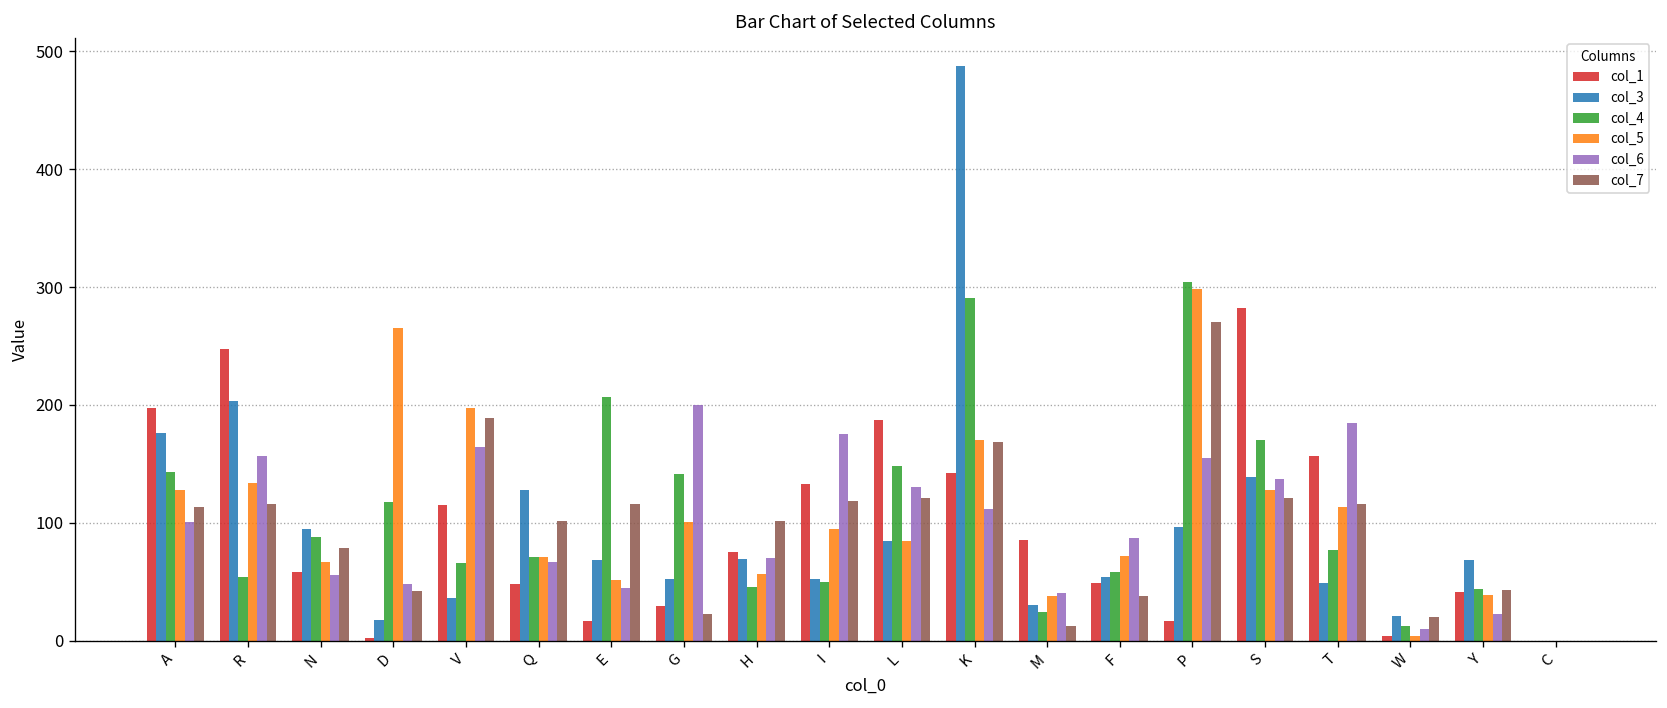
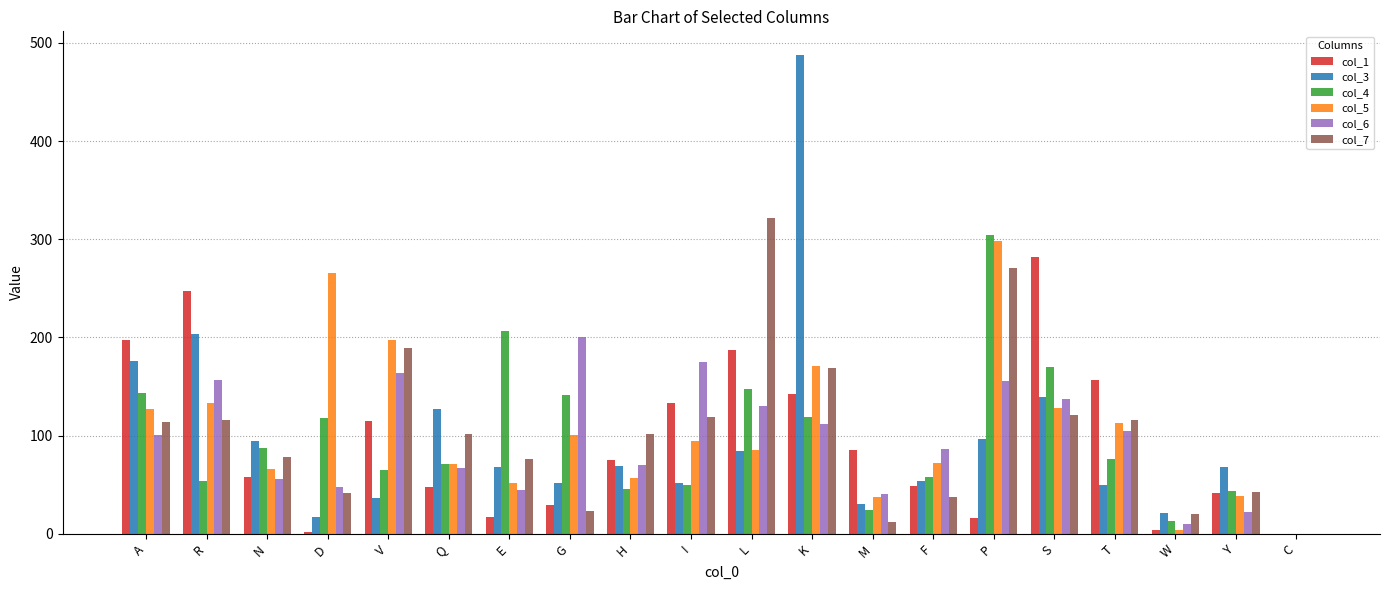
col_7, E: 120 -> 80
col_7, L: 120 -> 320
col_4, K: 290 -> 120
col_6, T: 180 -> 100
